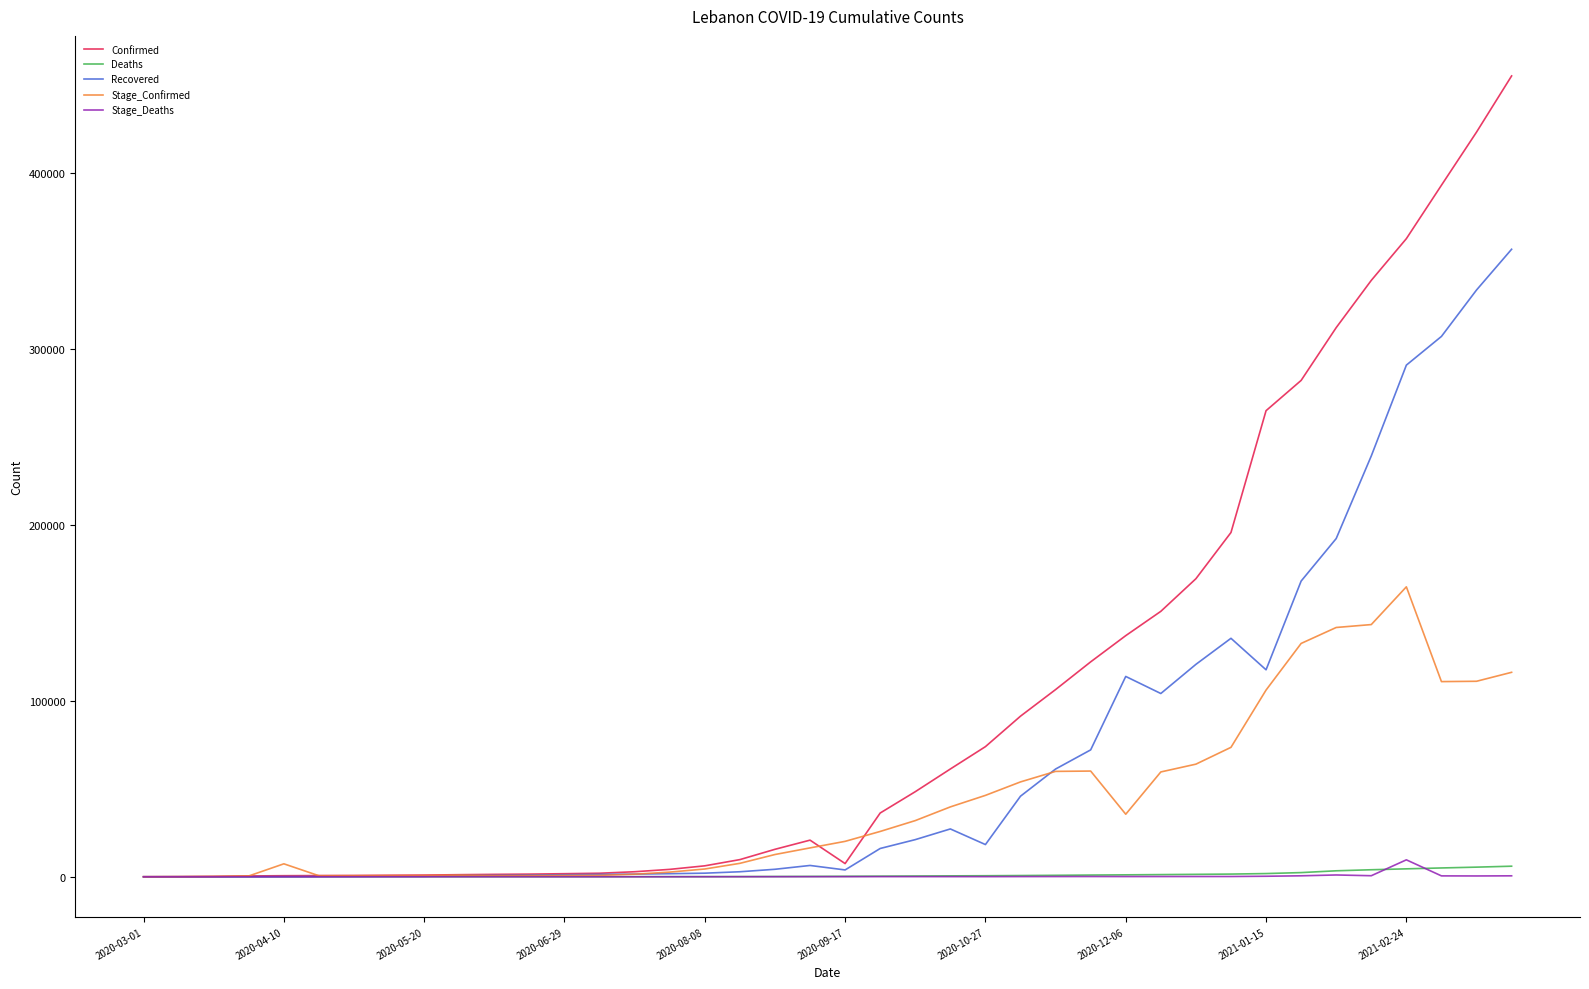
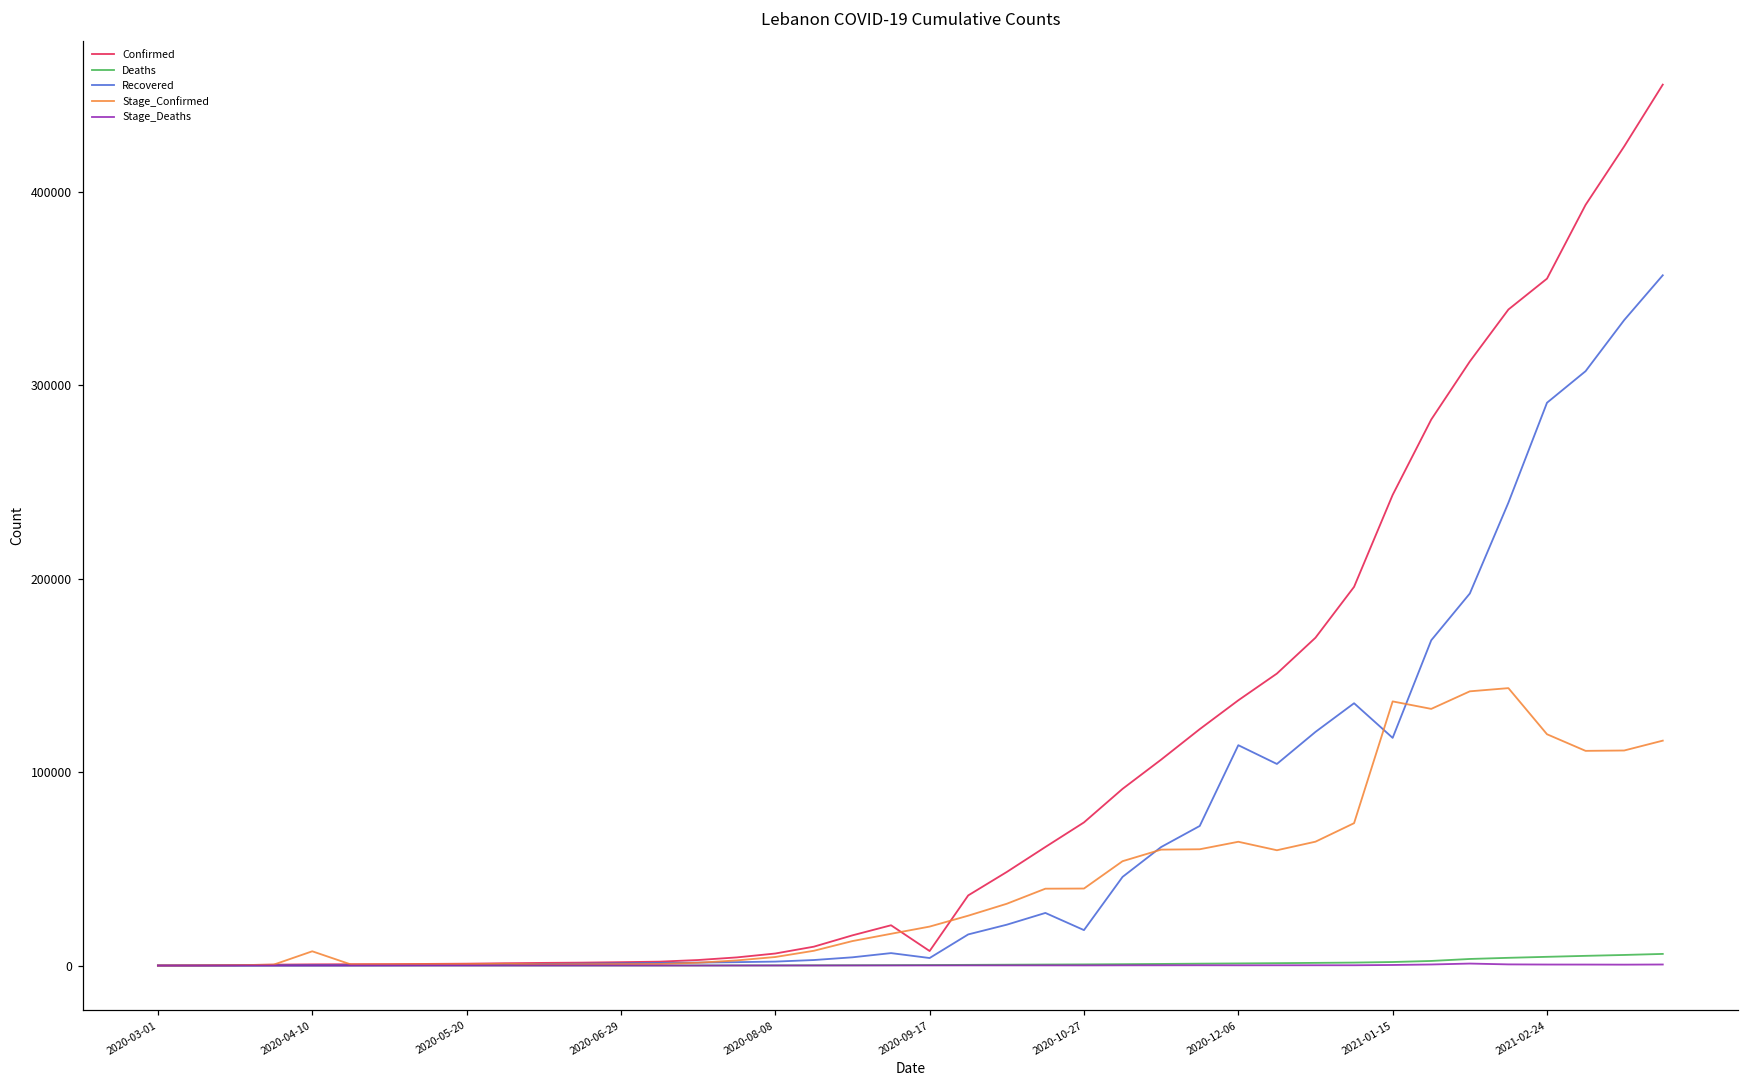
Stage_Confirmed, 2020-10-27: 46000 -> 40000
Stage_Confirmed, 2020-12-06: 36000 -> 64000
Confirmed, 2021-01-15: 265000 -> 243000
Stage_Confirmed, 2021-01-15: 106000 -> 137000
Confirmed, 2021-02-24: 363000 -> 355000
Stage_Confirmed, 2021-02-24: 165000 -> 120000
Stage_Deaths, 2021-02-24: 10000 -> 1000
